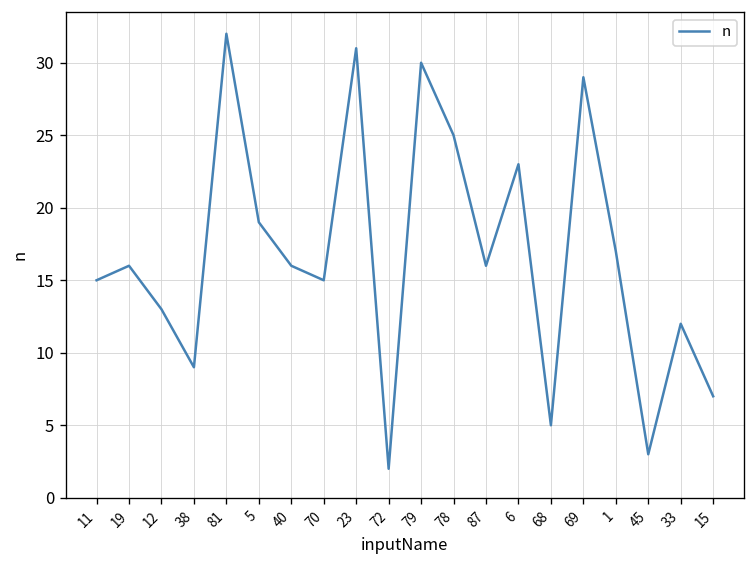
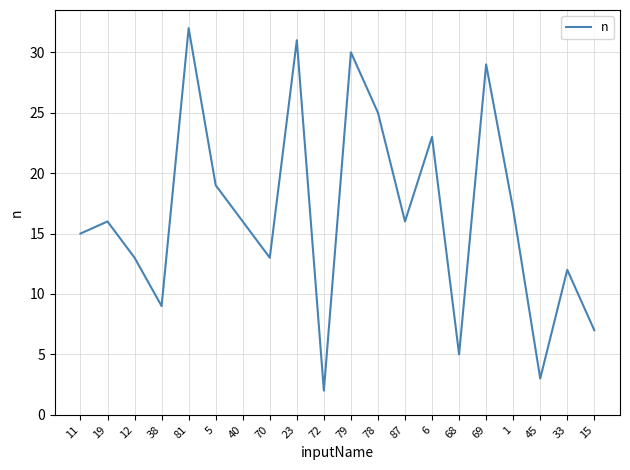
70: 15 -> 13
